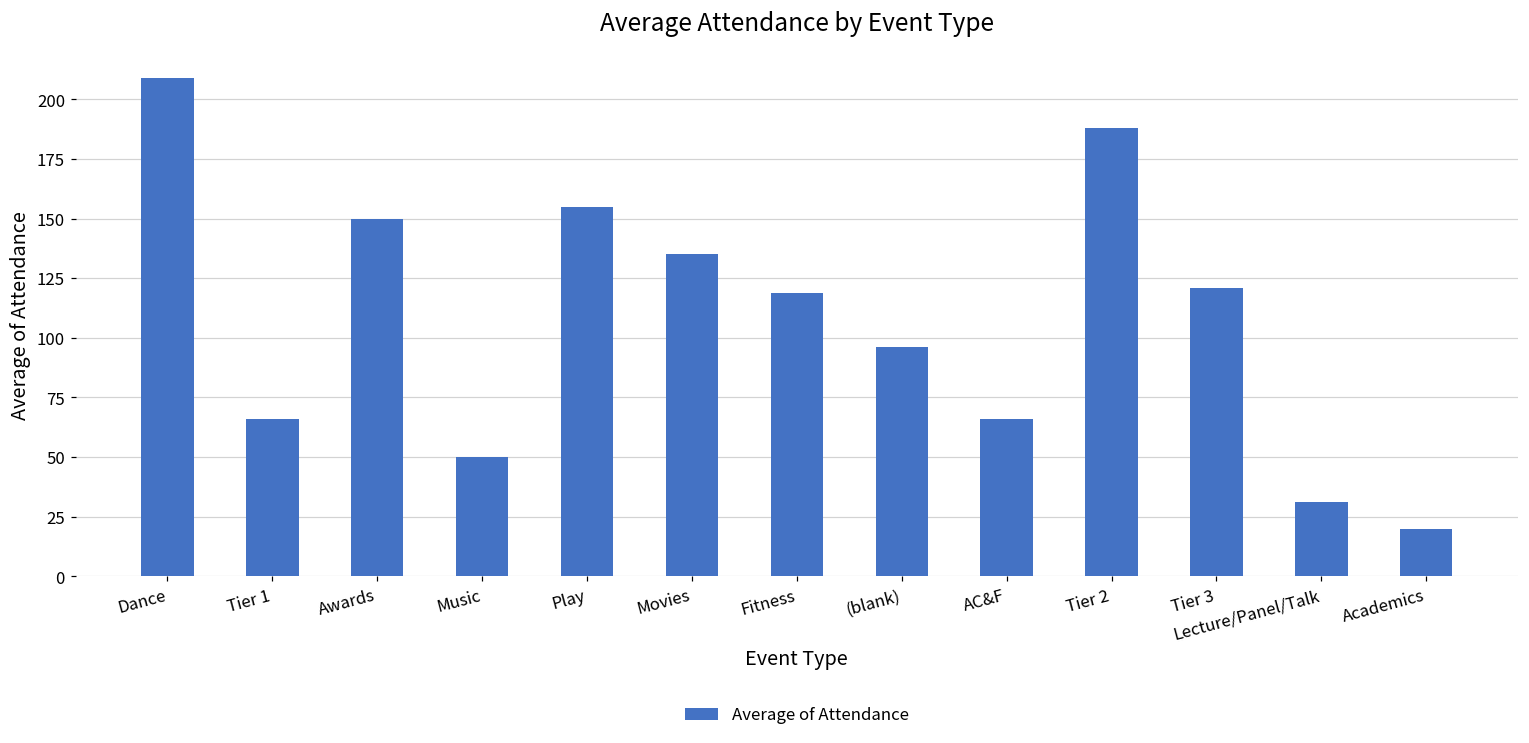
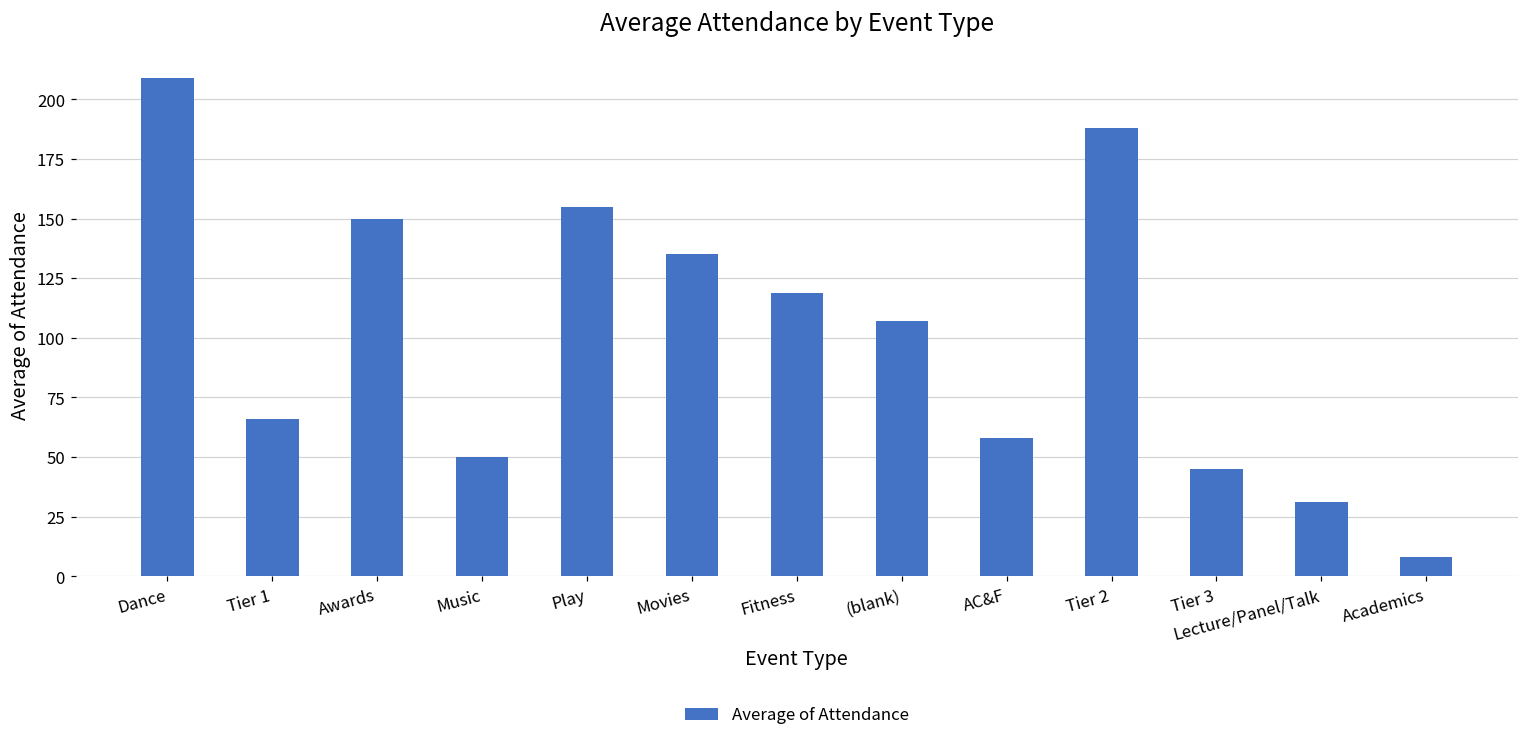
(blank): 96 -> 107
AC&F: 66 -> 58
Tier 3: 121 -> 45
Academics: 20 -> 8
